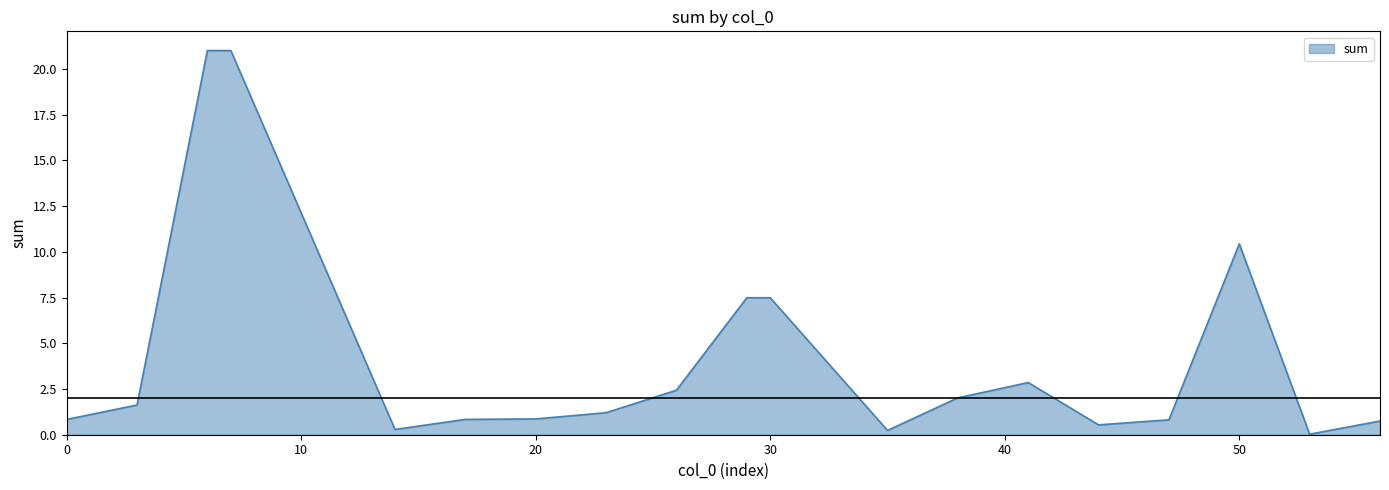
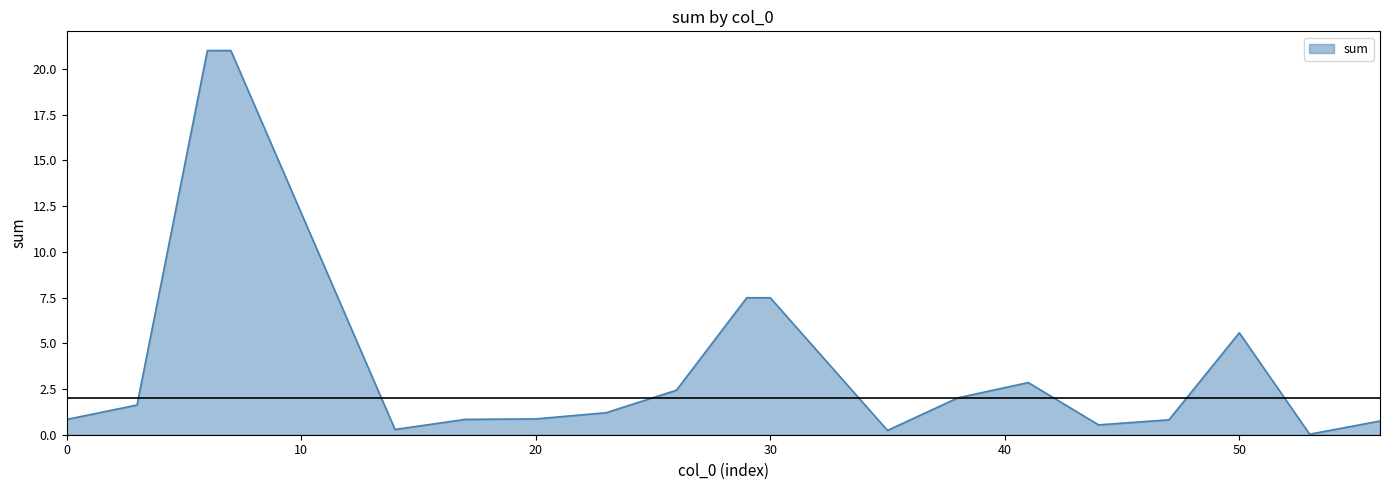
50: 10.4 -> 5.6
